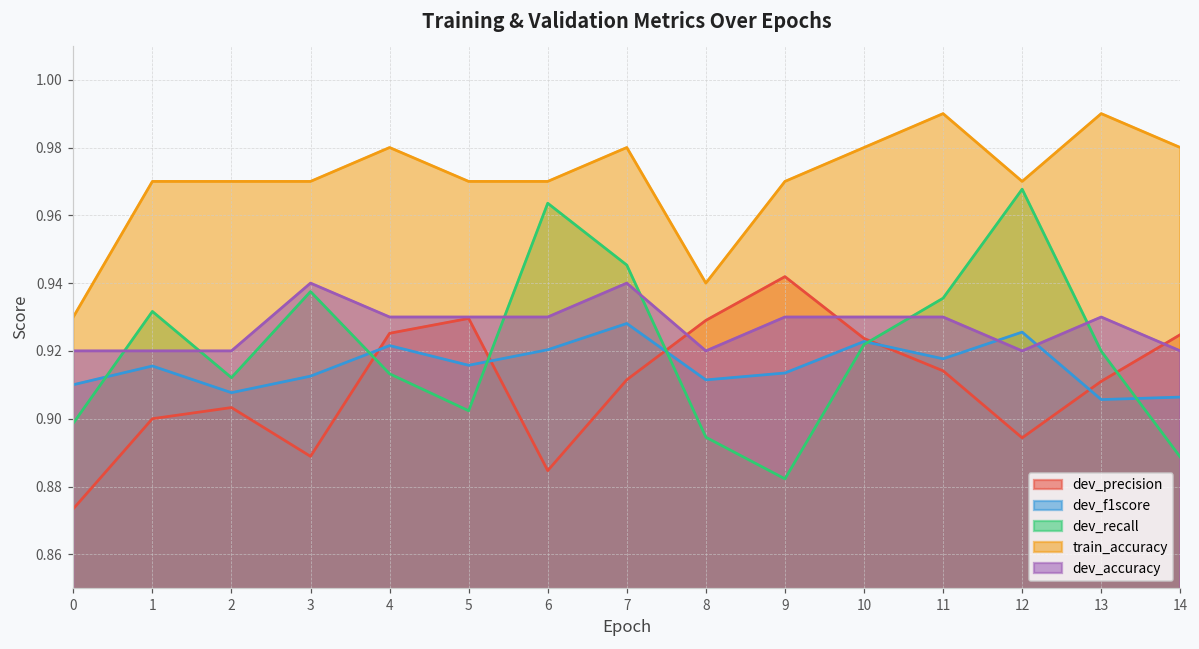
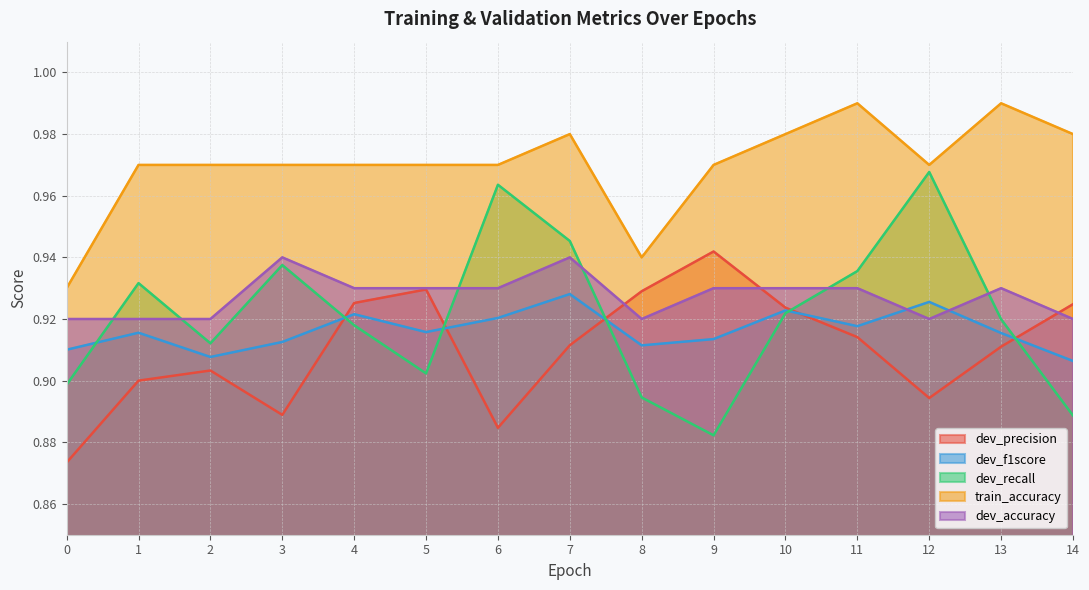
dev_recall, 4: 0.913 -> 0.918
train_accuracy, 4: 0.98 -> 0.97
dev_f1score, 13: 0.906 -> 0.915
